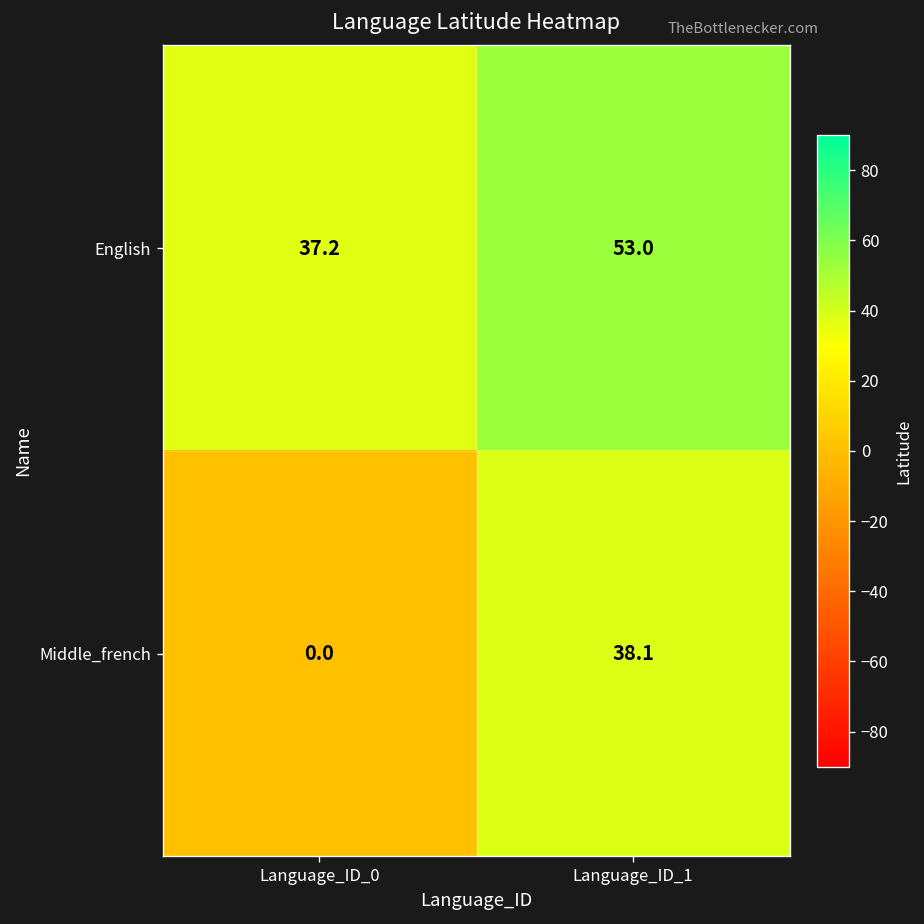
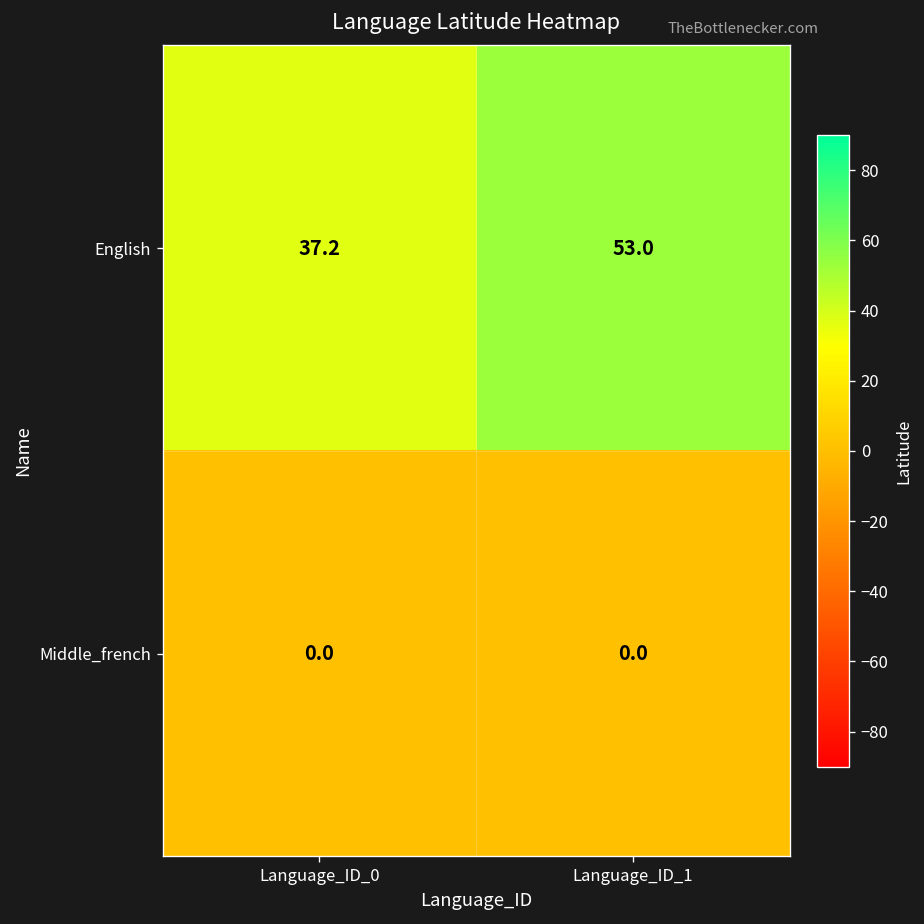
Middle_french, Language_ID_1: 38.1 -> 0.0
